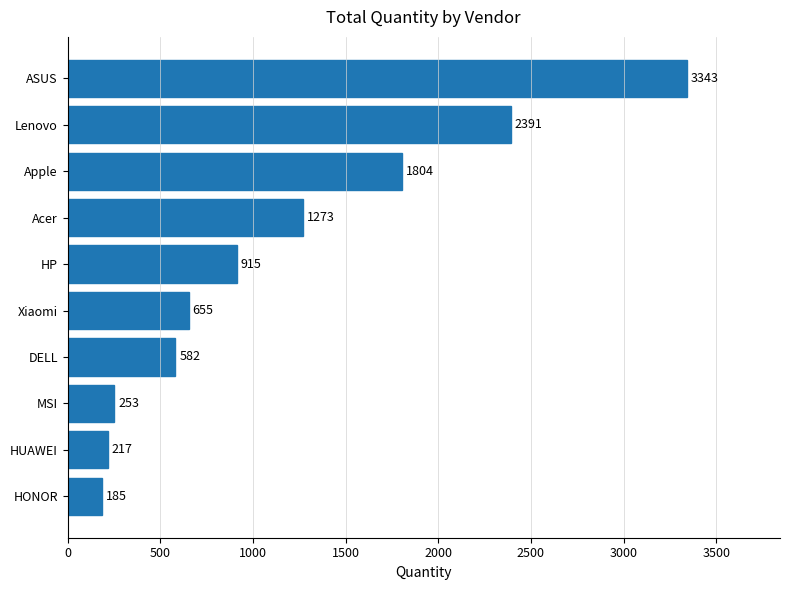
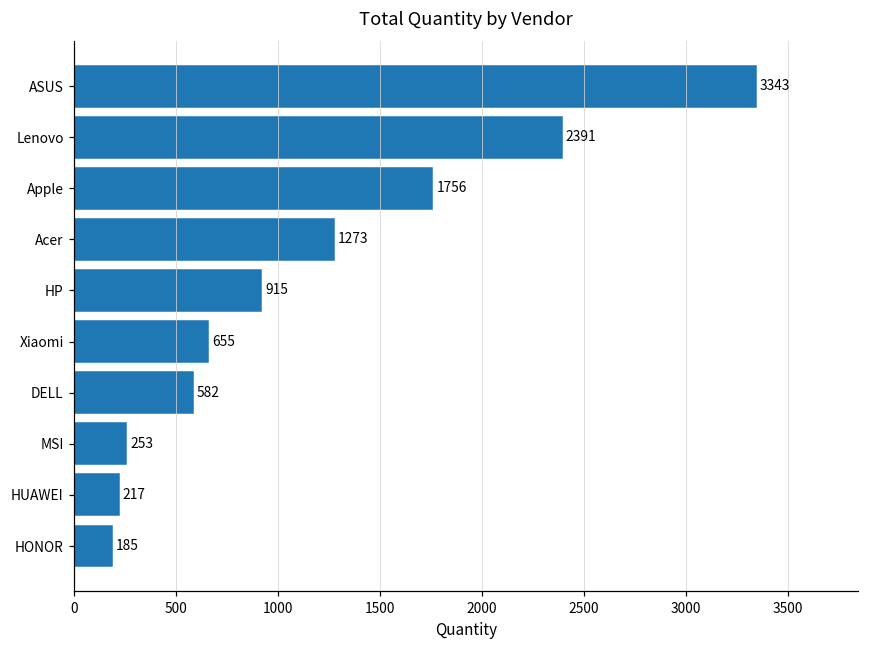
Apple: 1804 -> 1756
